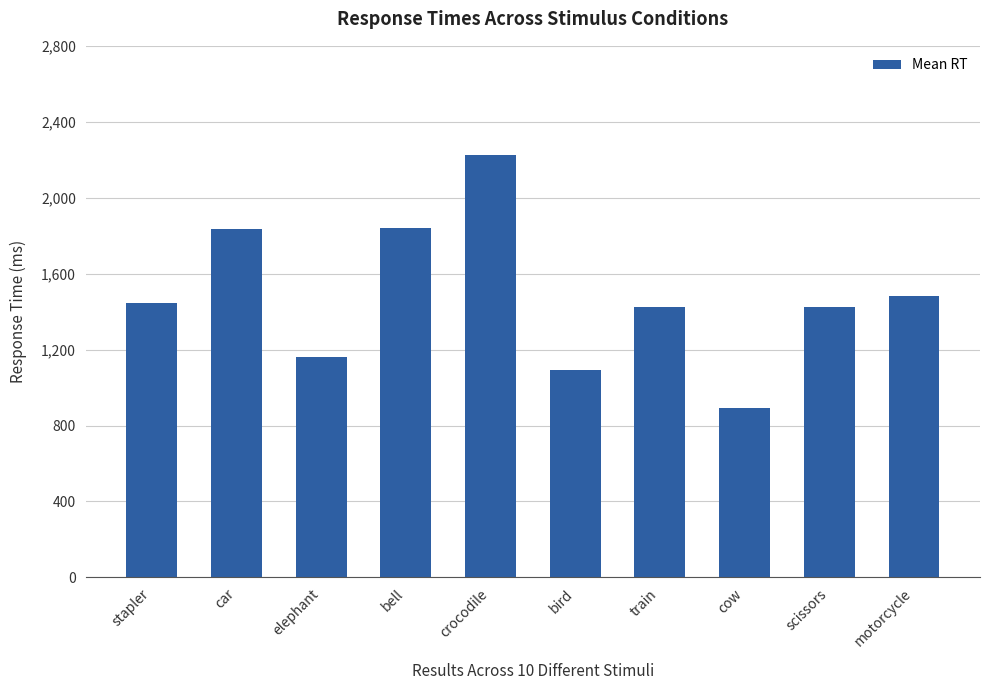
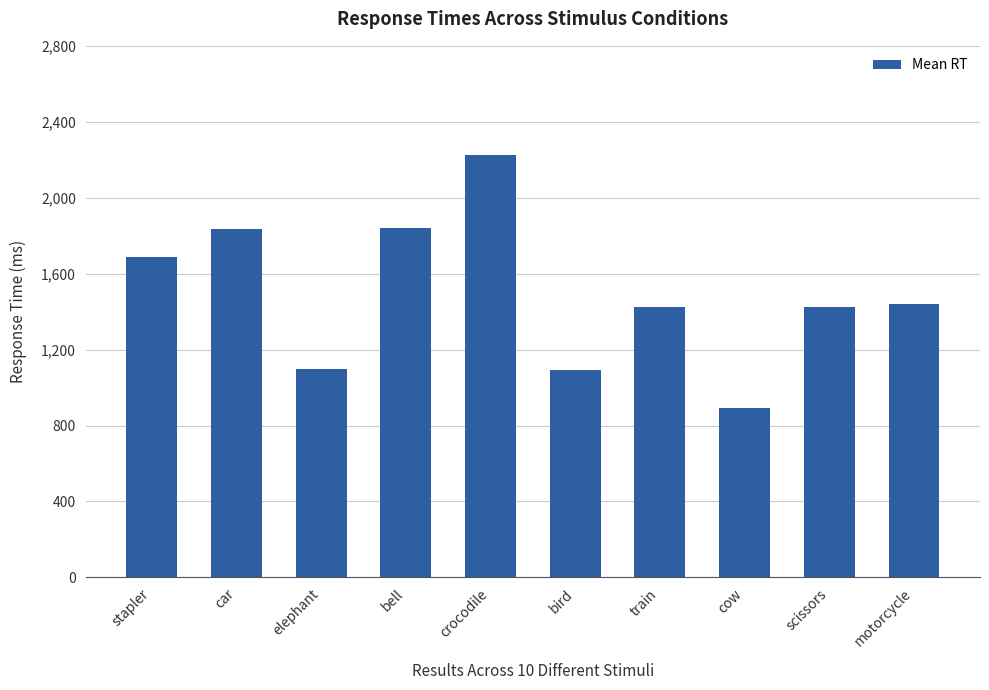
stapler: 1,450 -> 1,690
elephant: 1,160 -> 1,100
motorcycle: 1,480 -> 1,440
